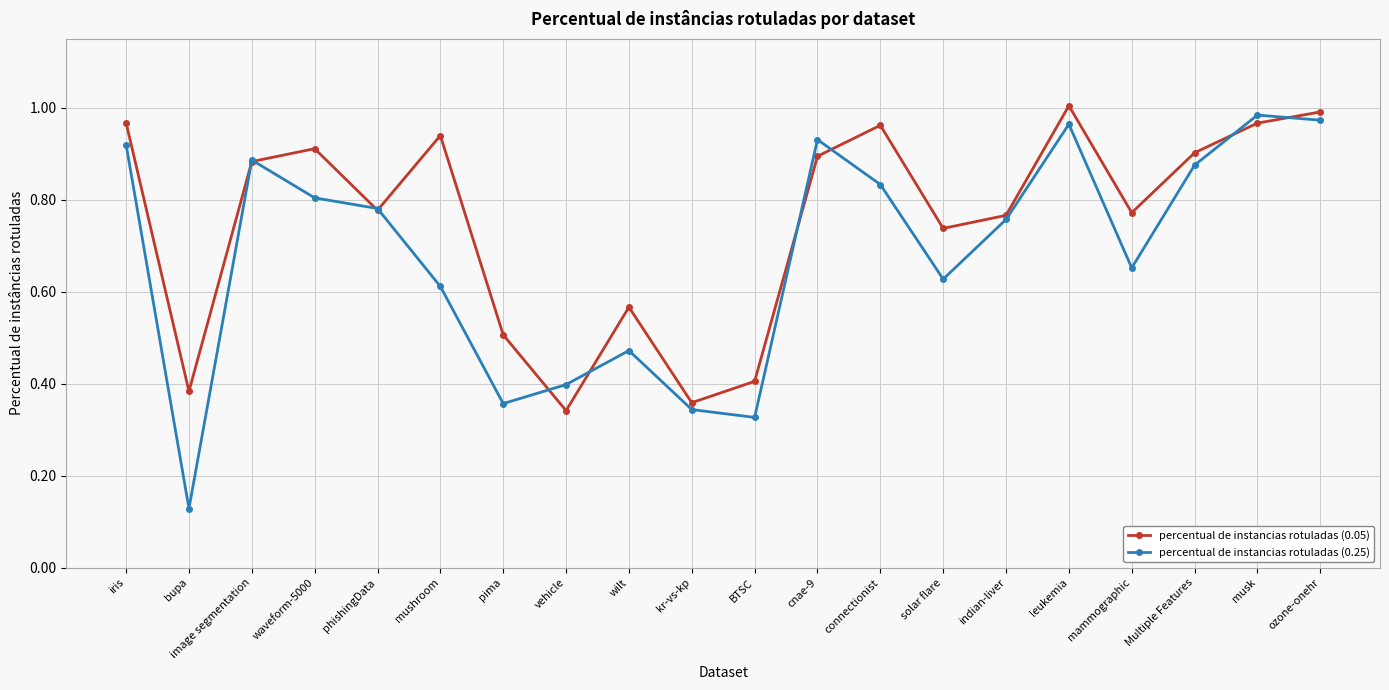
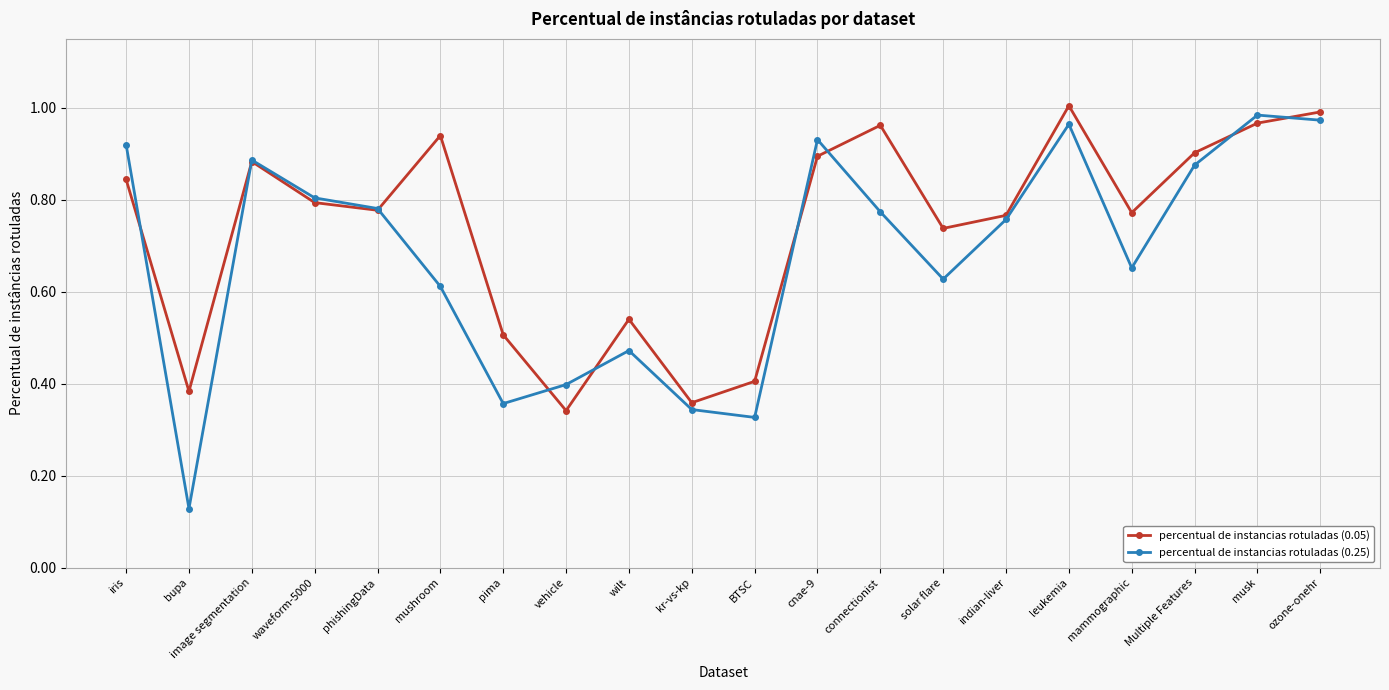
percentual de instancias rotuladas (0.05), iris: 0.97 -> 0.84
percentual de instancias rotuladas (0.05), waveform-5000: 0.91 -> 0.79
percentual de instancias rotuladas (0.05), wilt: 0.57 -> 0.54
percentual de instancias rotuladas (0.25), connectionist: 0.83 -> 0.77
